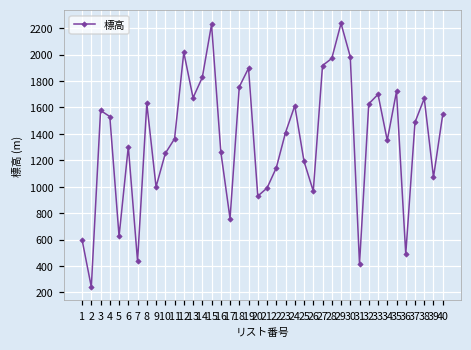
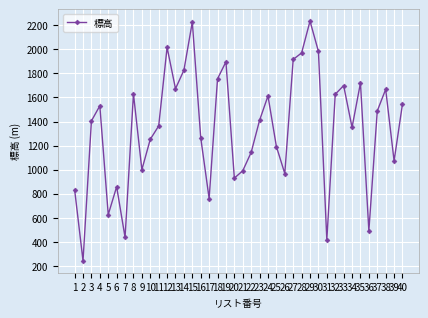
1: 600 -> 830
3: 1580 -> 1410
6: 1300 -> 860
